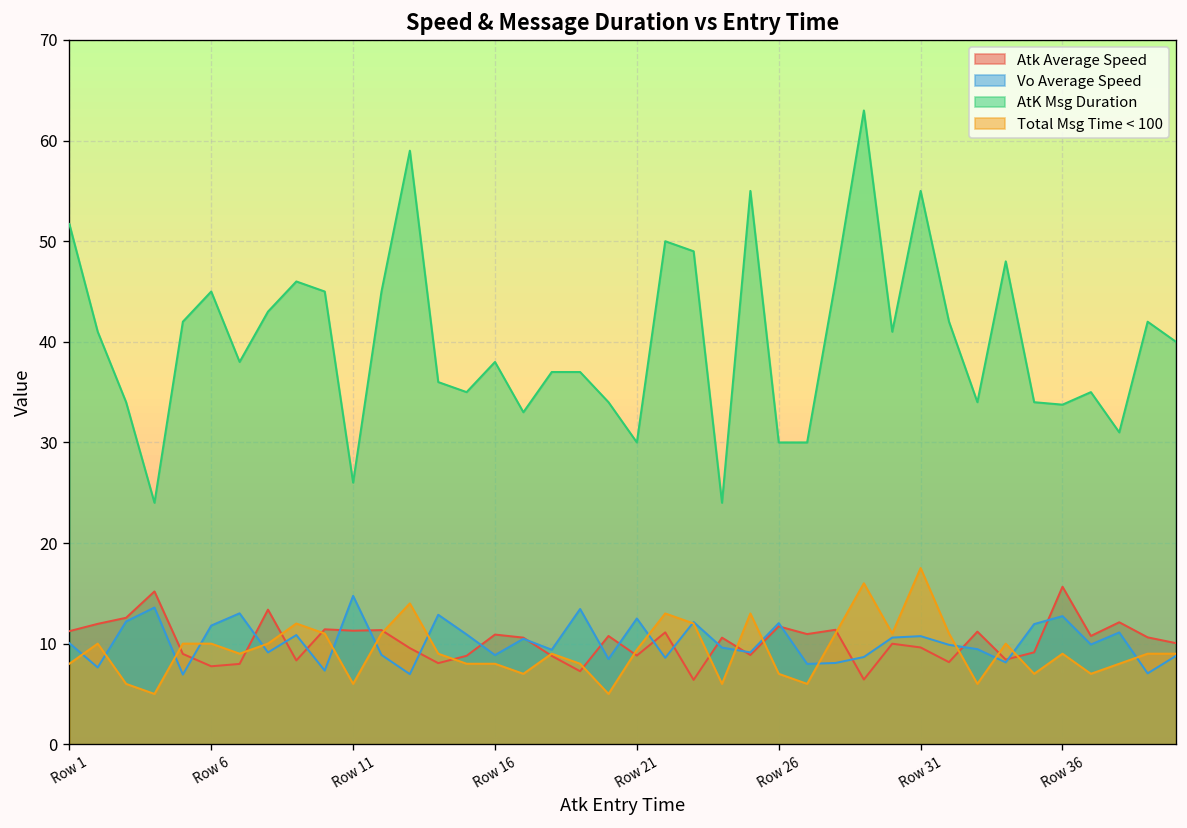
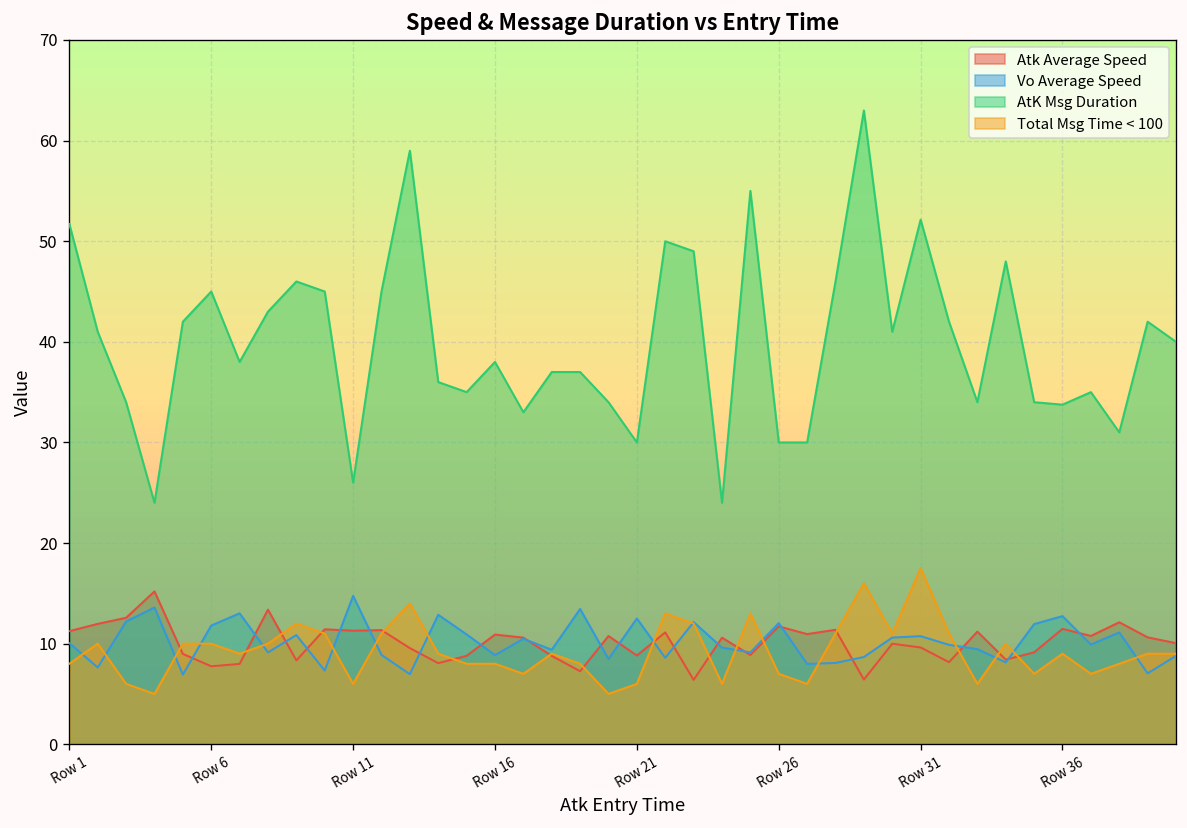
Total Msg Time < 100, Row 21: 9 -> 6
AtK Msg Duration, Row 31: 55 -> 52
Atk Average Speed, Row 36: 16 -> 11
